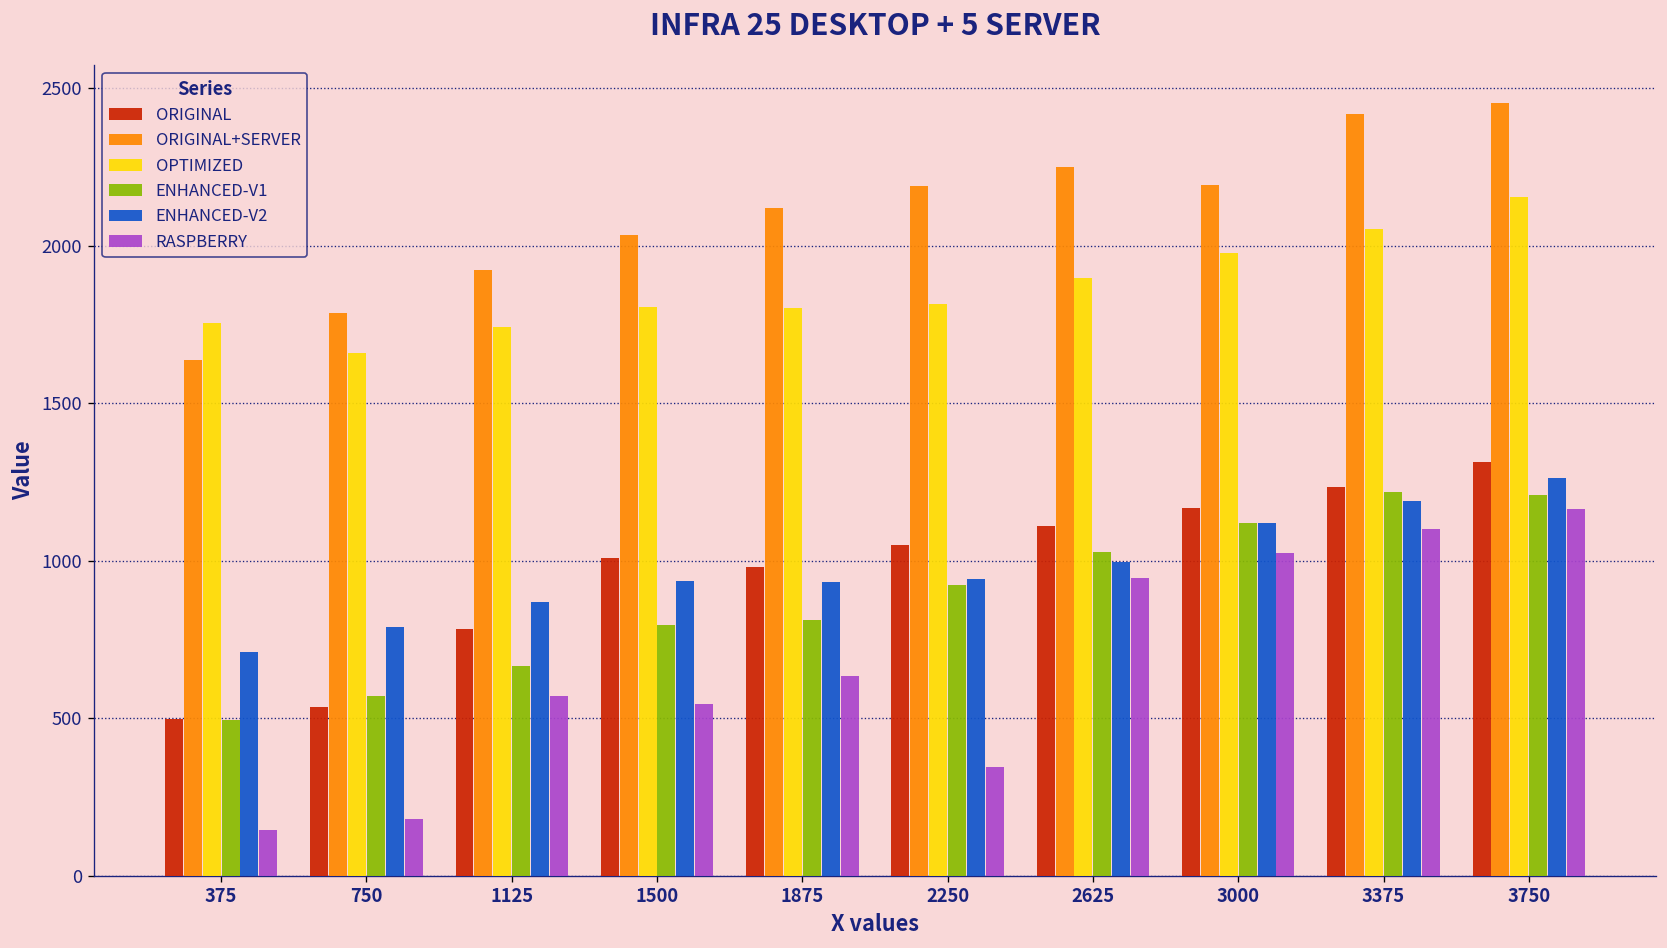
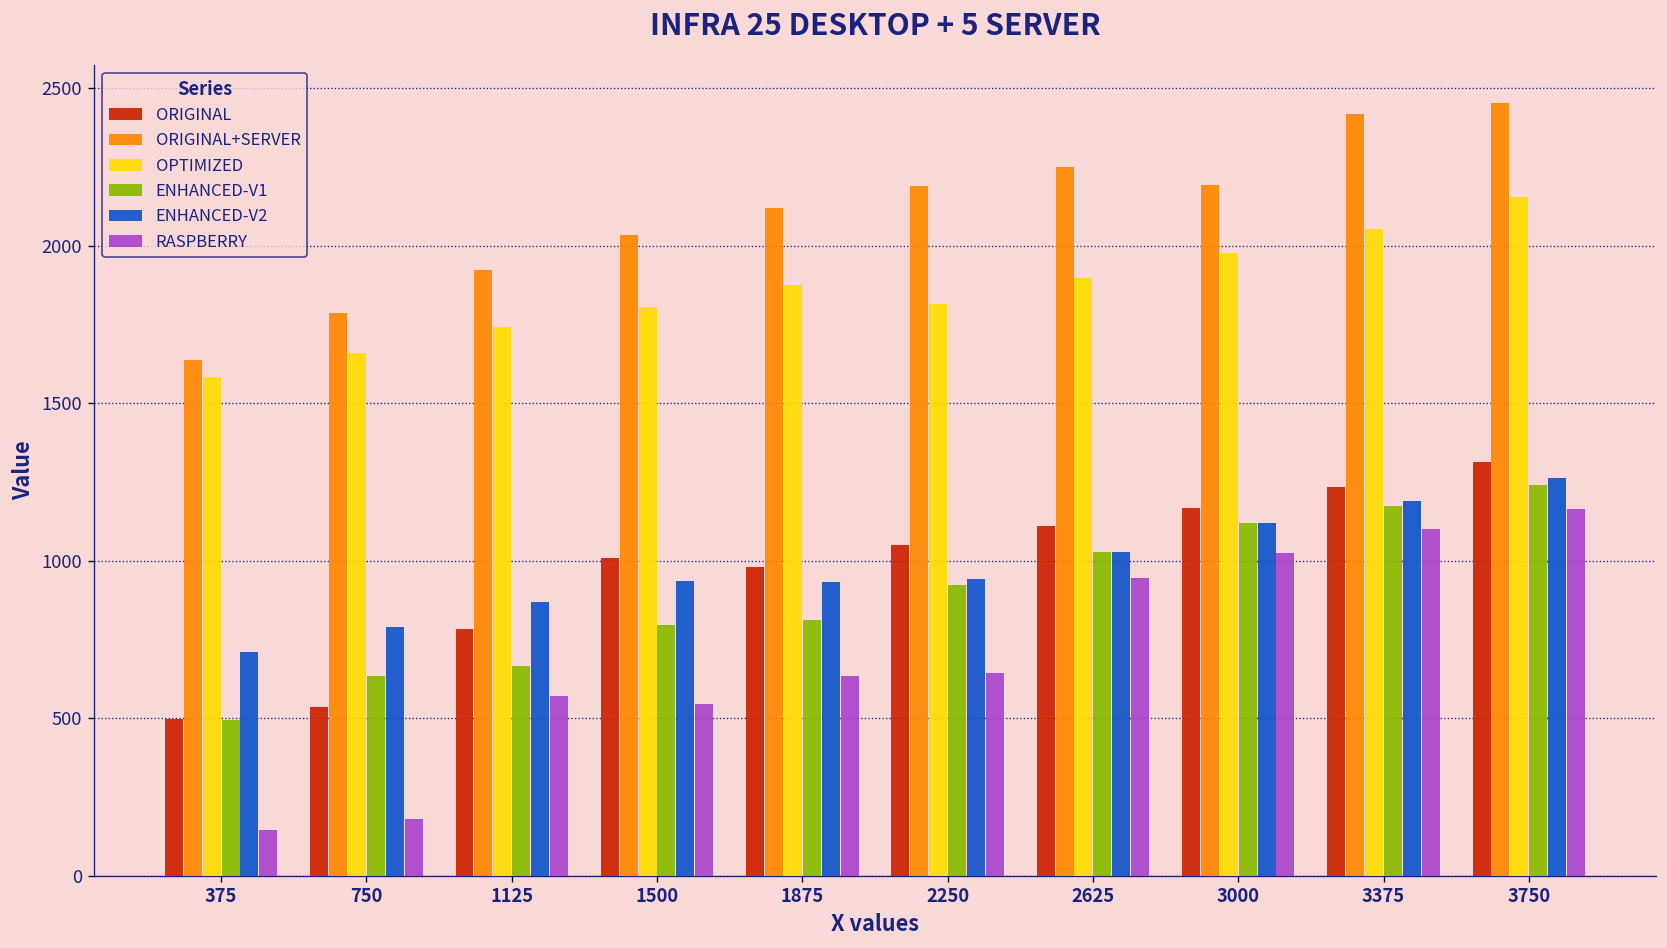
OPTIMIZED, 375: 1760 -> 1580
ENHANCED-V1, 750: 570 -> 630
OPTIMIZED, 1875: 1800 -> 1880
RASPBERRY, 2250: 340 -> 640
ENHANCED-V2, 2625: 1000 -> 1030
ENHANCED-V1, 3375: 1220 -> 1170
ENHANCED-V1, 3750: 1210 -> 1240
